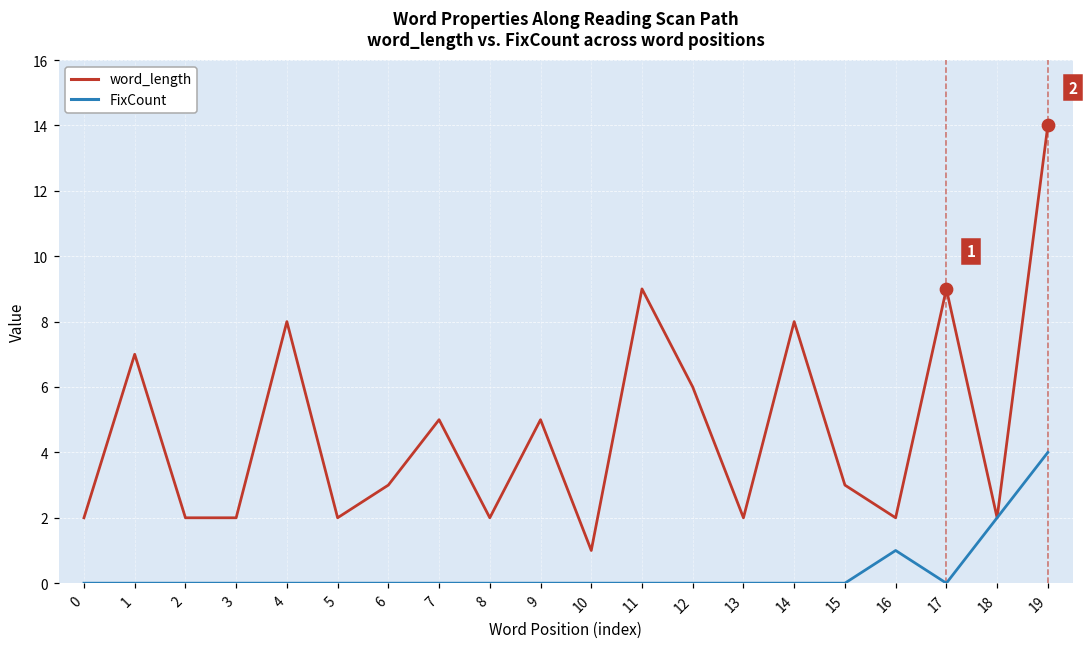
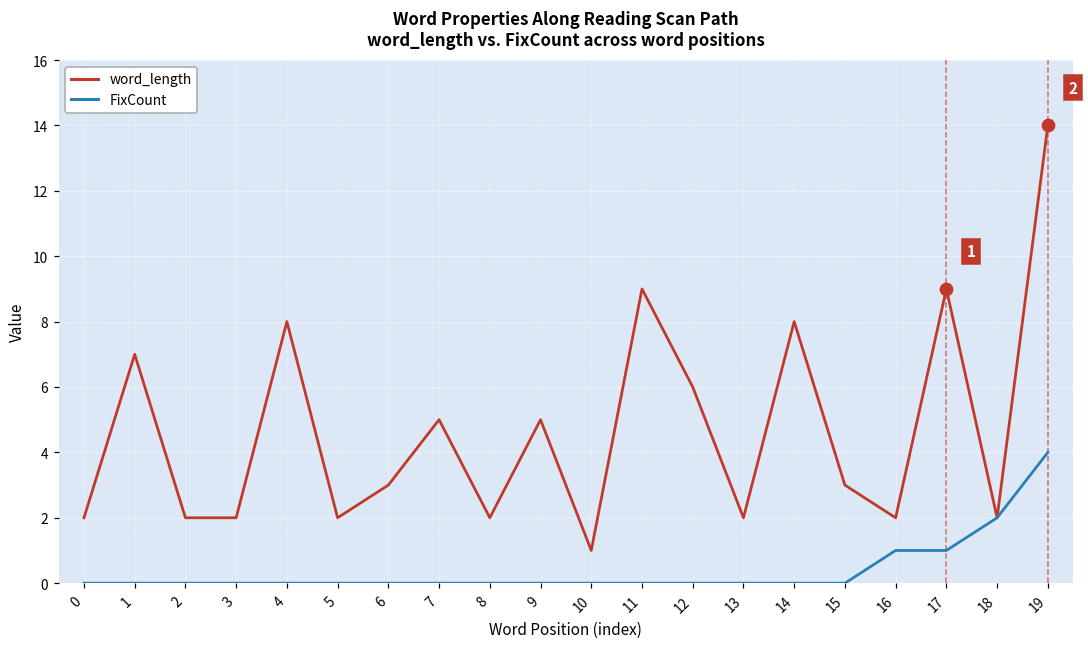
FixCount, 17: 0 -> 1
